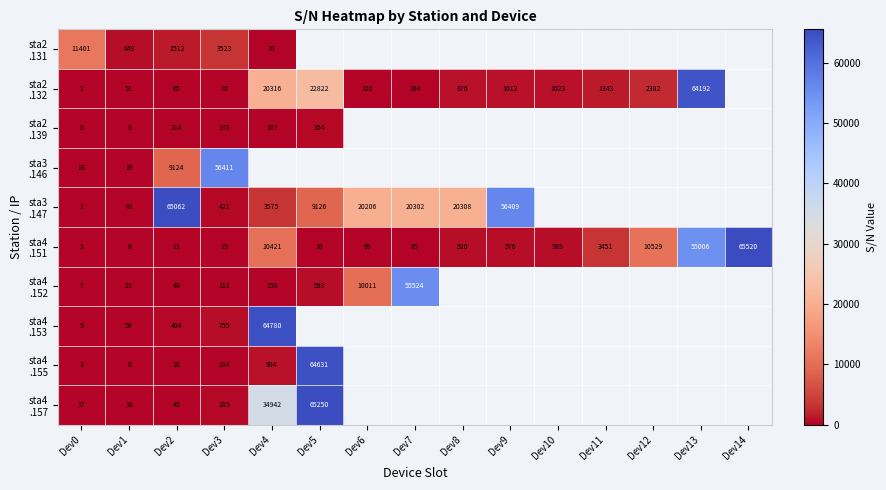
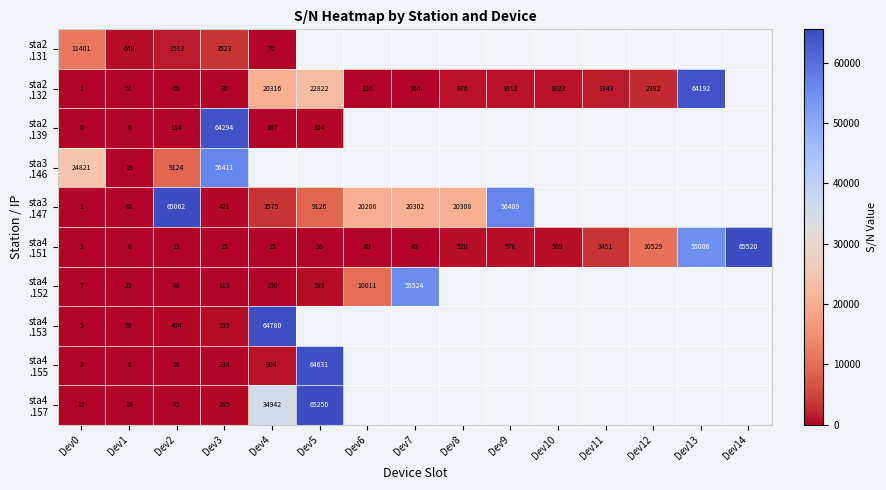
sta2 .139, Dev3: 133 -> 64294
sta3 .146, Dev0: 13 -> 24821
sta4 .151, Dev4: 10421 -> 15
